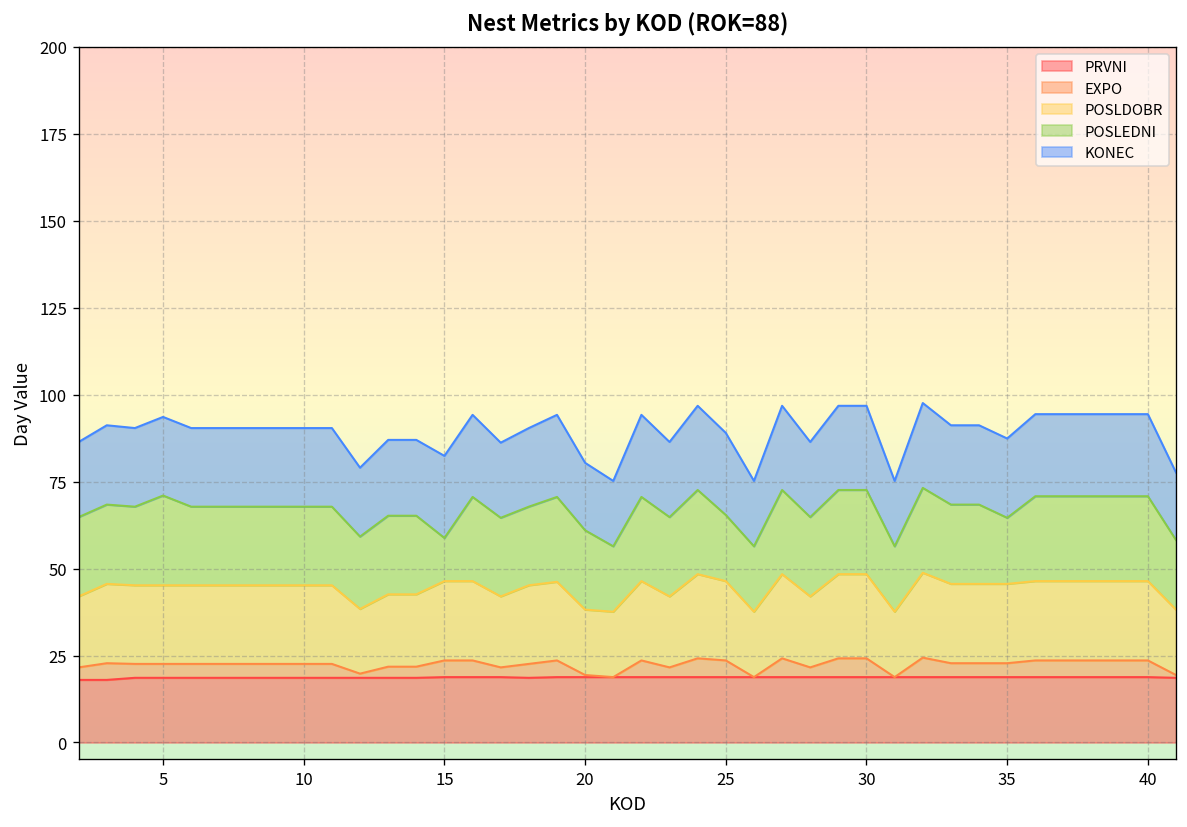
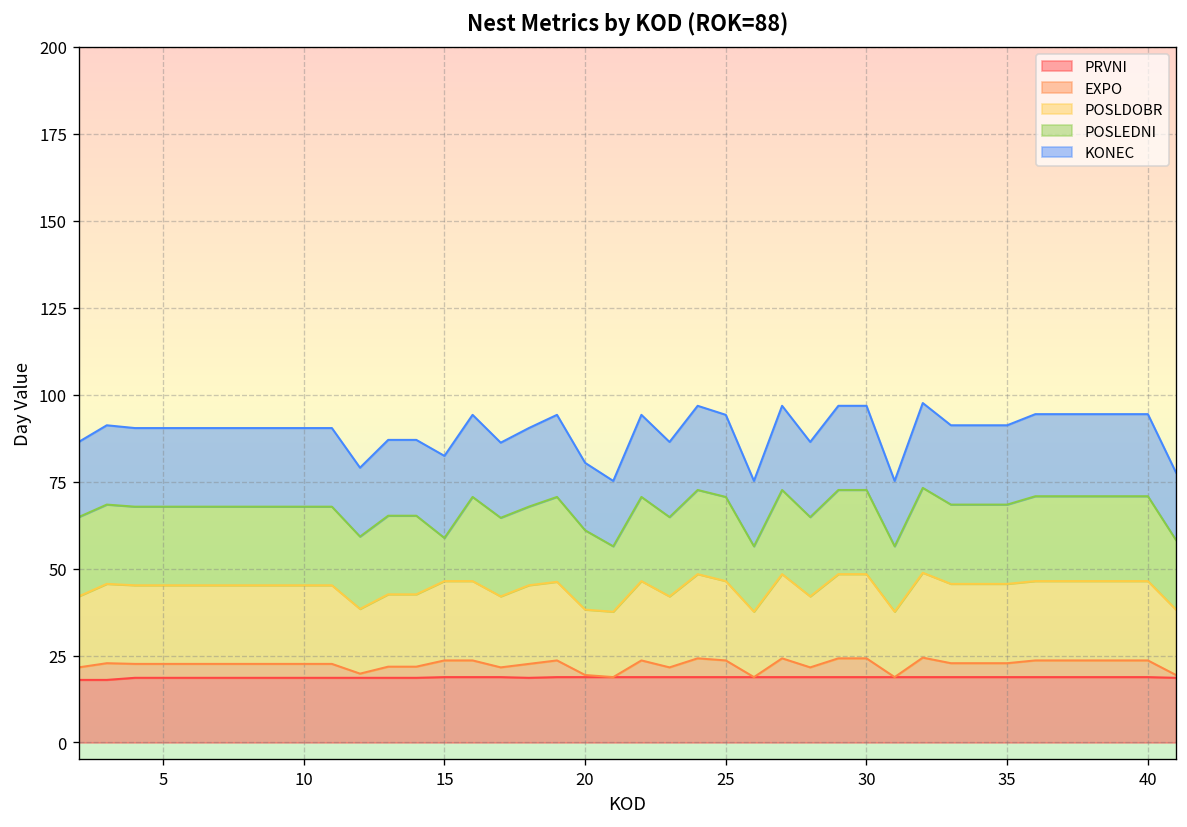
POSLEDNI, 5: 26 -> 23
POSLEDNI, 25: 19 -> 24
POSLEDNI, 35: 19 -> 23
